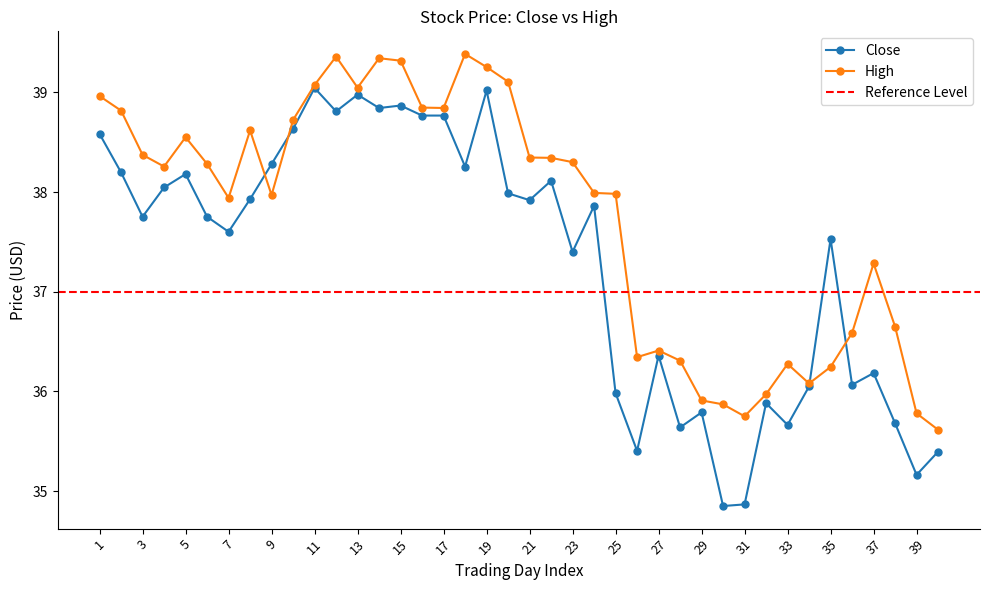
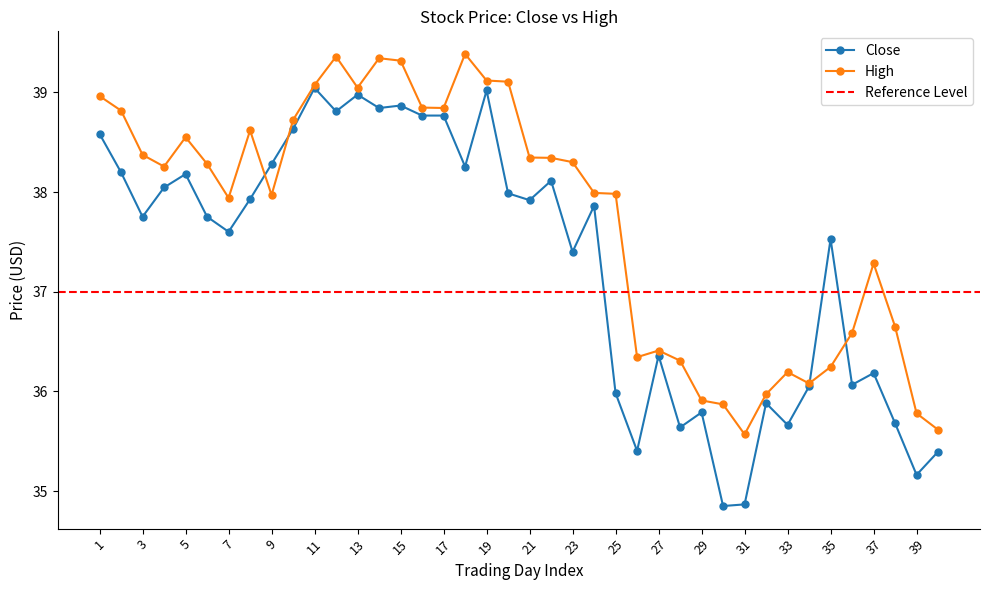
High, 19: 39.3 -> 39.1
High, 31: 35.7 -> 35.6
High, 33: 36.3 -> 36.2
